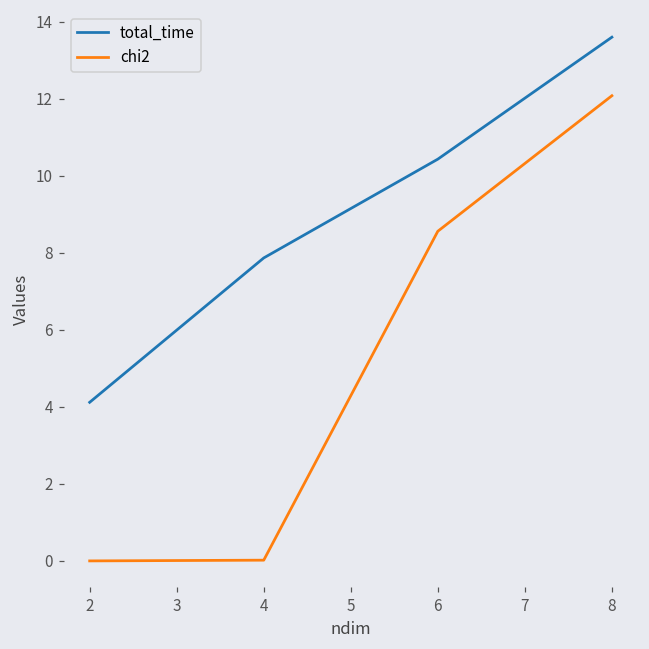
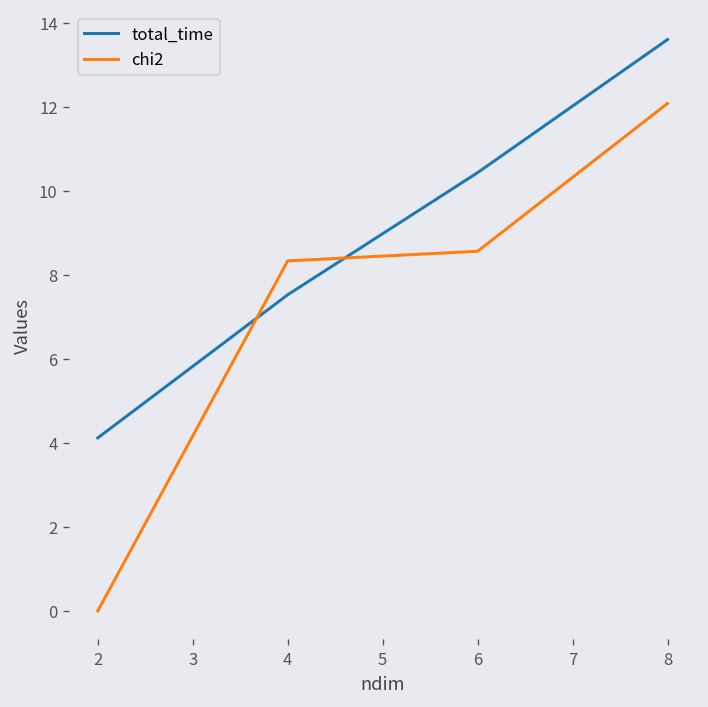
total_time, 4: 7.9 -> 7.5
chi2, 4: 0.0 -> 8.3
